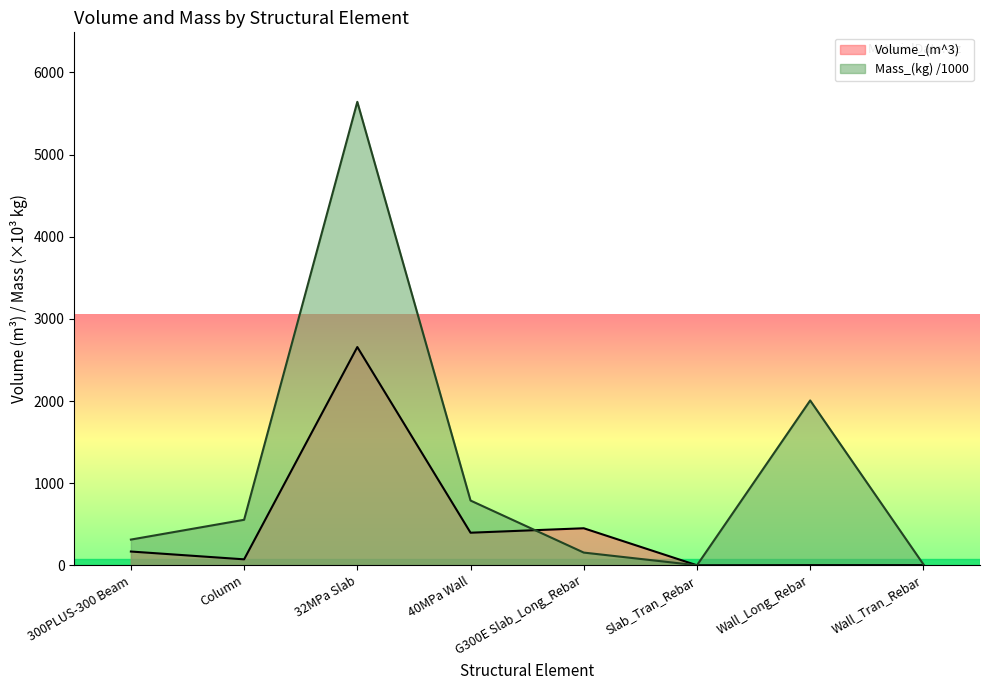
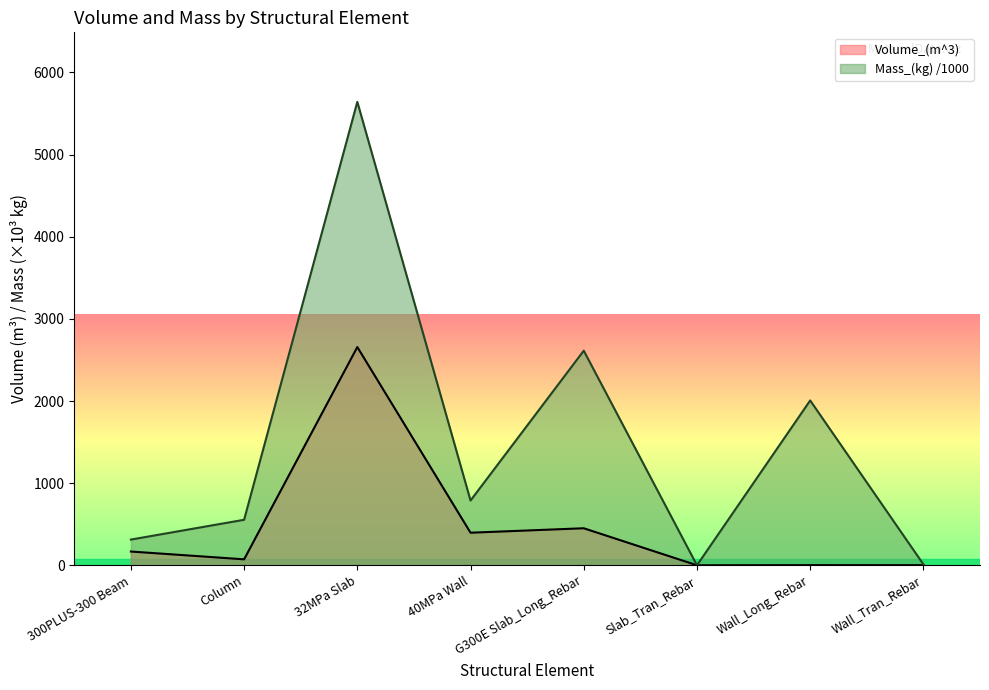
Mass_(kg) /1000, G300E Slab_Long_Rebar: 200 -> 2600
